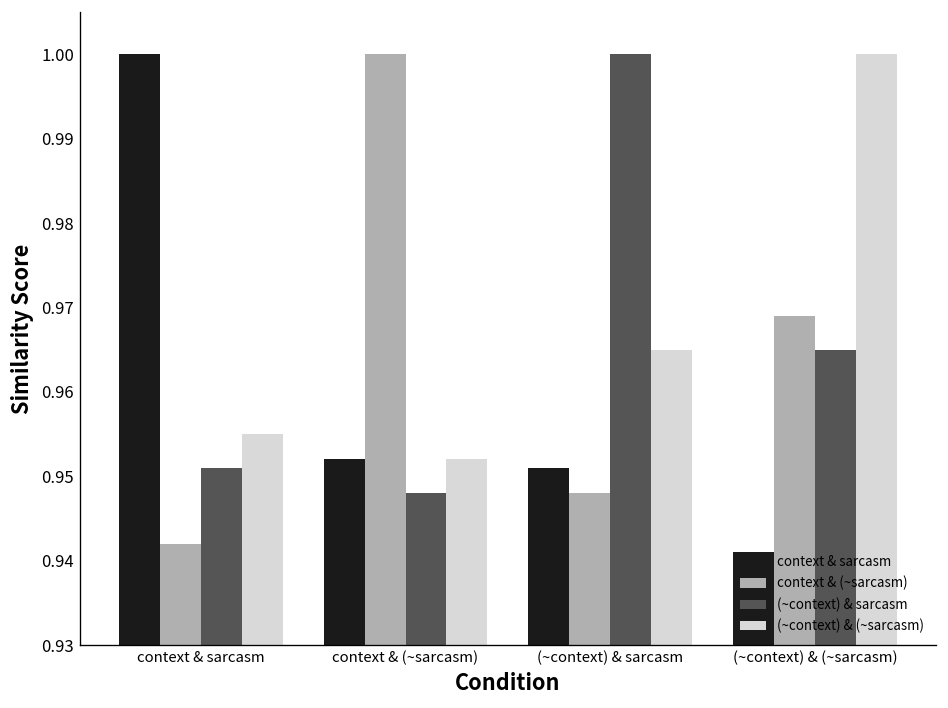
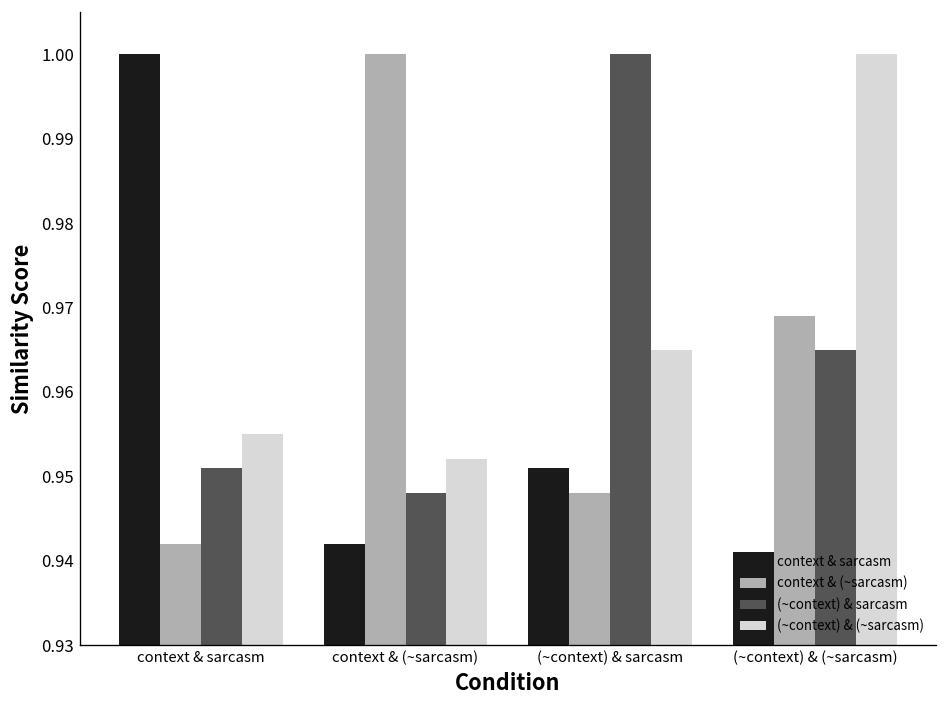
context & sarcasm, context & (~sarcasm): 0.952 -> 0.942
